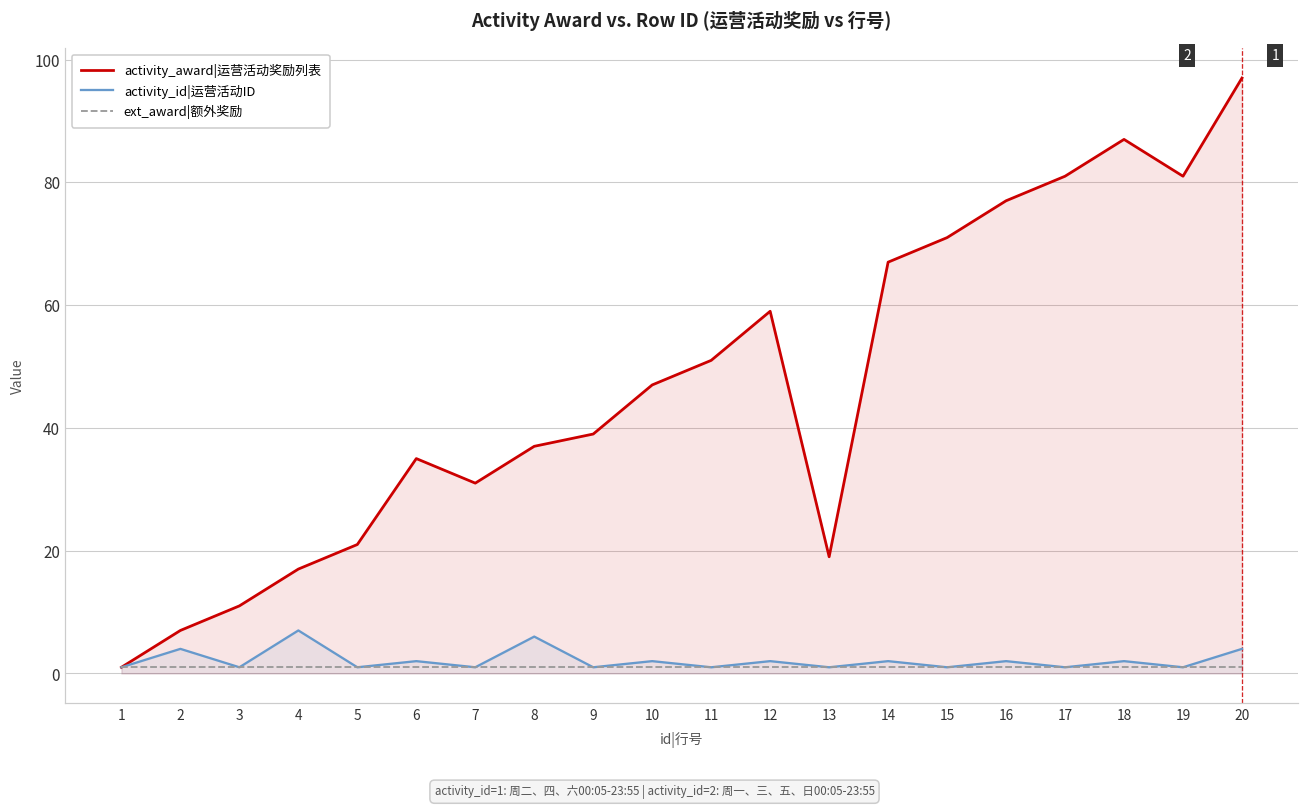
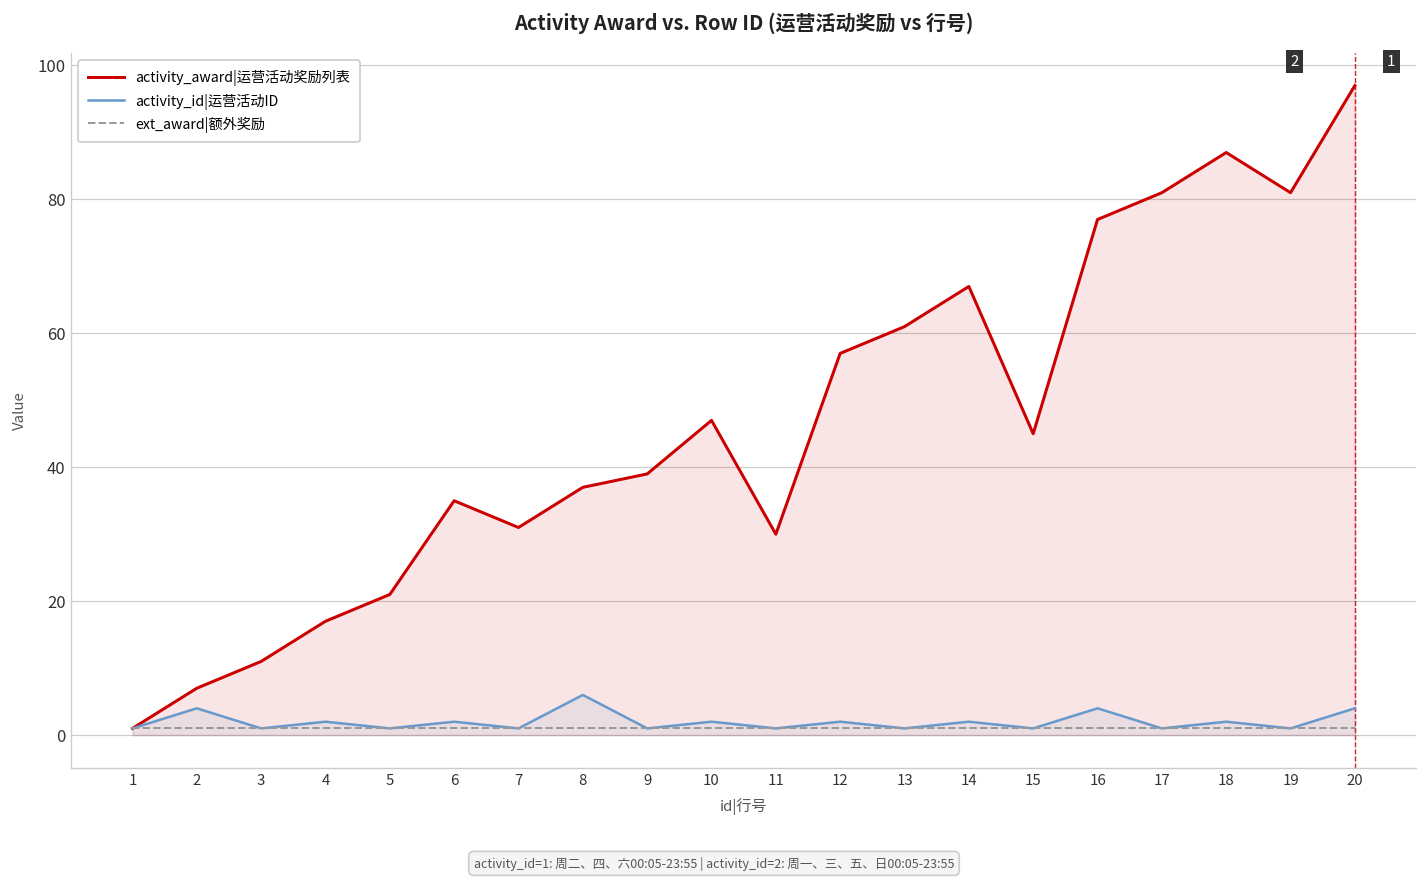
activity_id|运营活动ID, 4: 7 -> 2
activity_award|运营活动奖励列表, 11: 51 -> 30
activity_award|运营活动奖励列表, 12: 59 -> 57
activity_award|运营活动奖励列表, 13: 19 -> 61
activity_award|运营活动奖励列表, 15: 71 -> 45
activity_id|运营活动ID, 16: 2 -> 4
